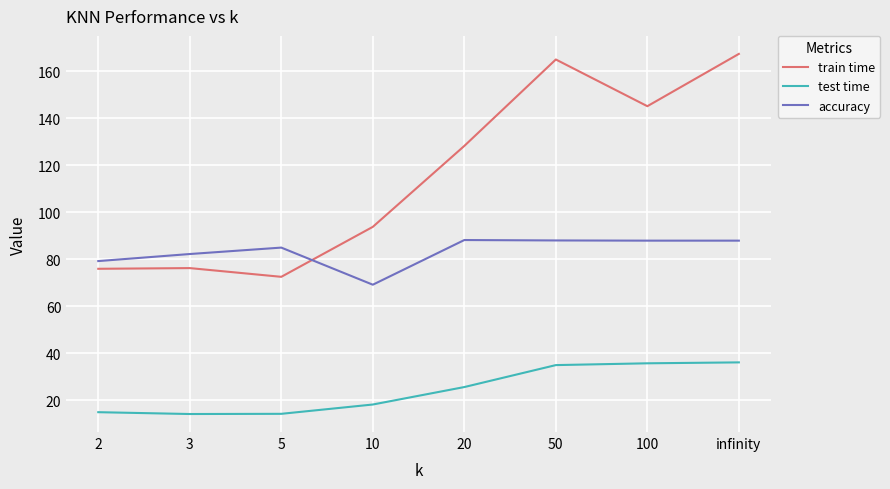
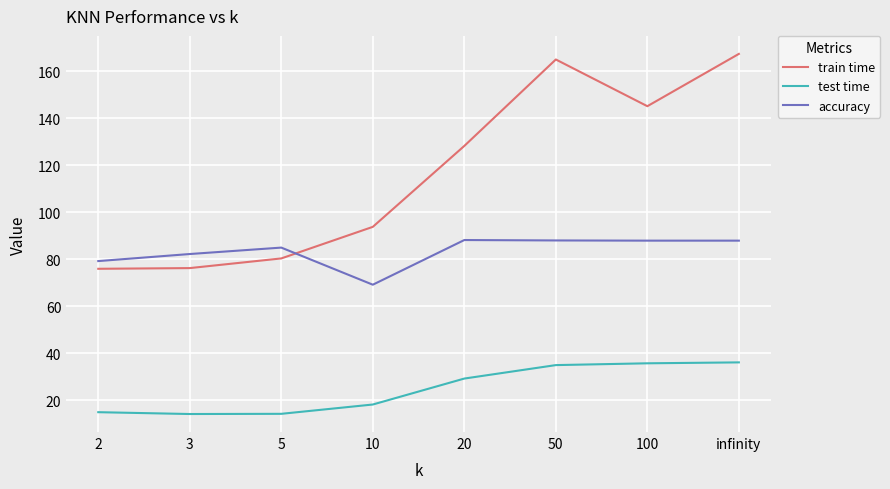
train time, 5: 73 -> 80
test time, 20: 26 -> 29
